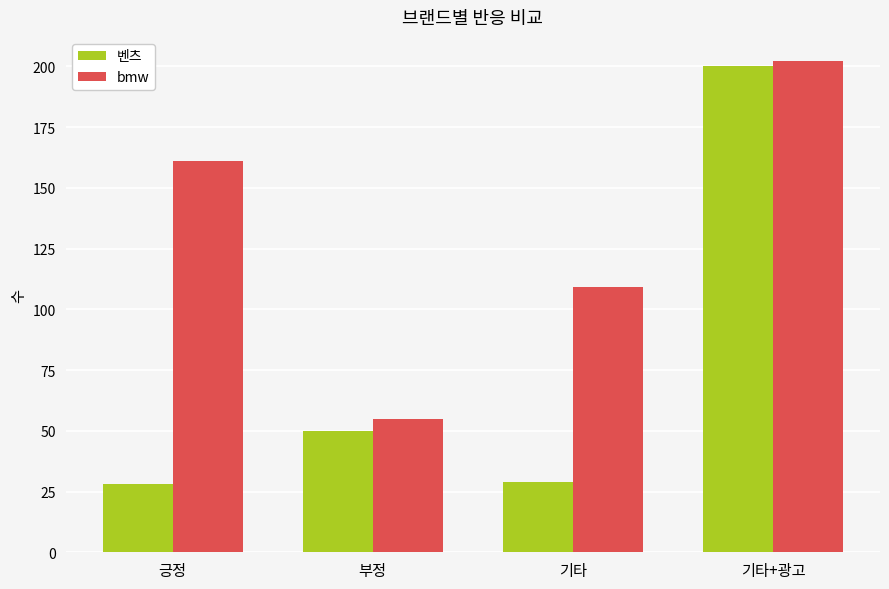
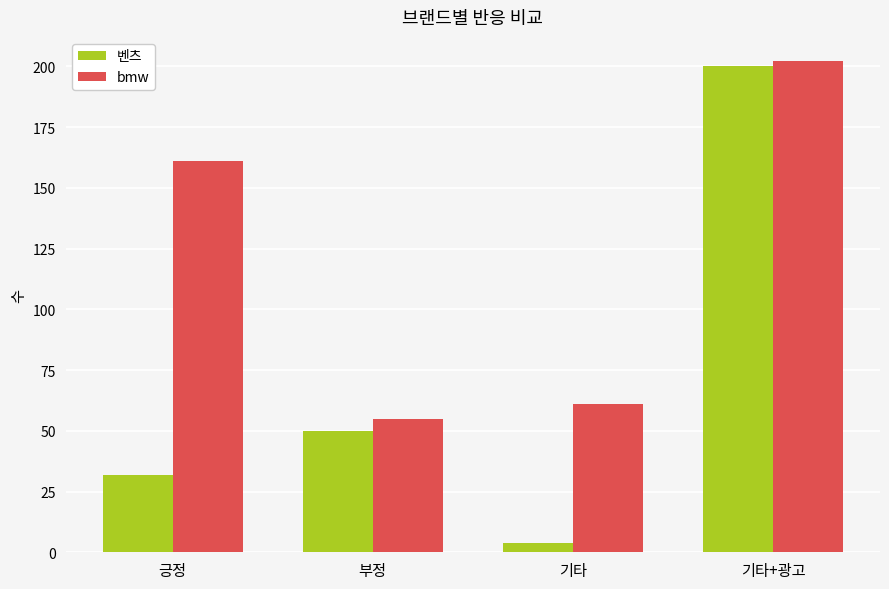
벤츠, 긍정: 28 -> 32
벤츠, 기타: 29 -> 4
bmw, 기타: 109 -> 61
